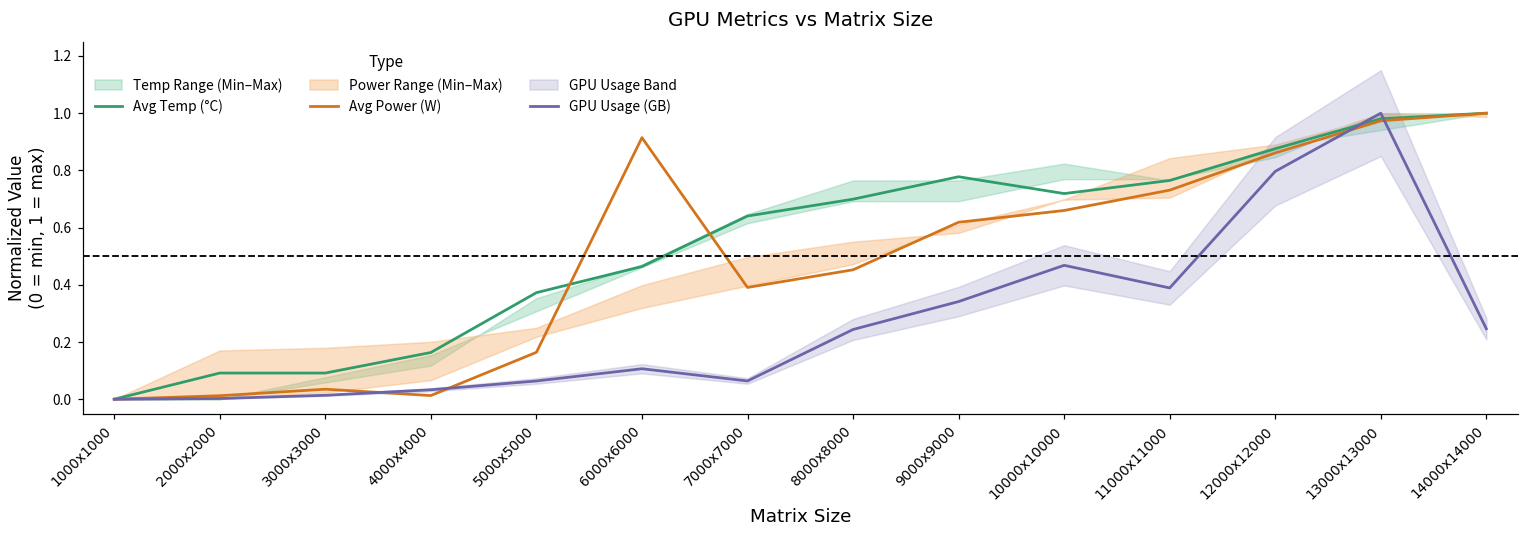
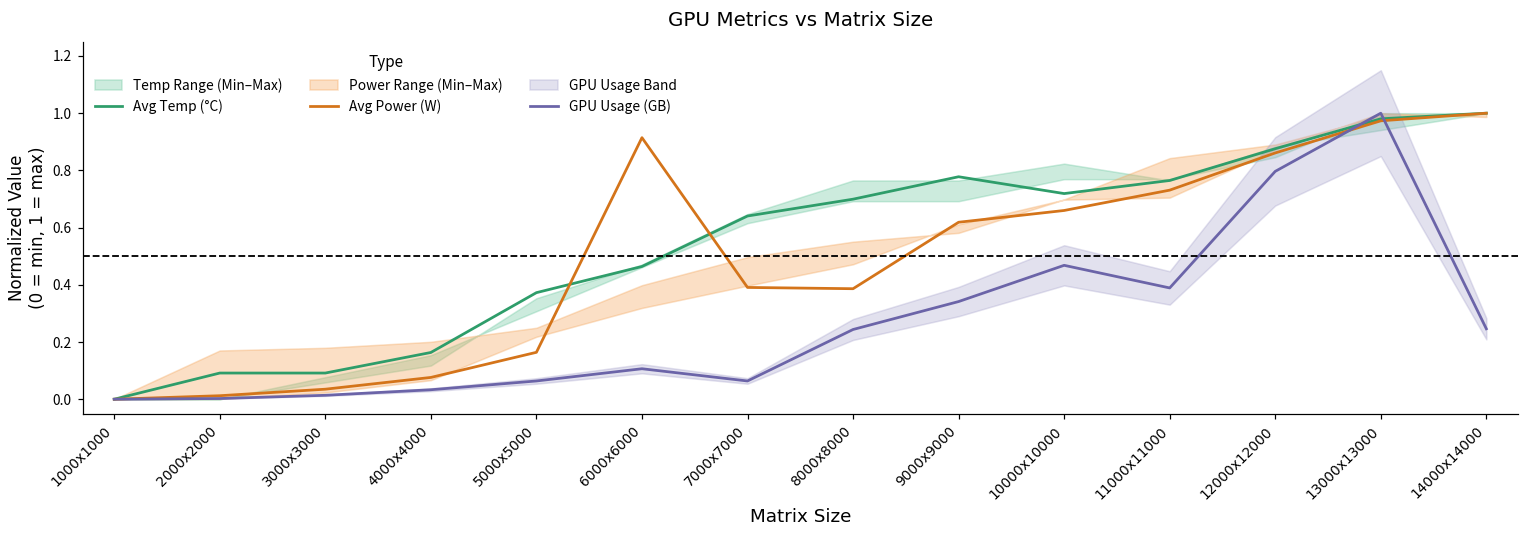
Avg Power (W), 4000x4000: 0.01 -> 0.08
Avg Power (W), 8000x8000: 0.45 -> 0.39
